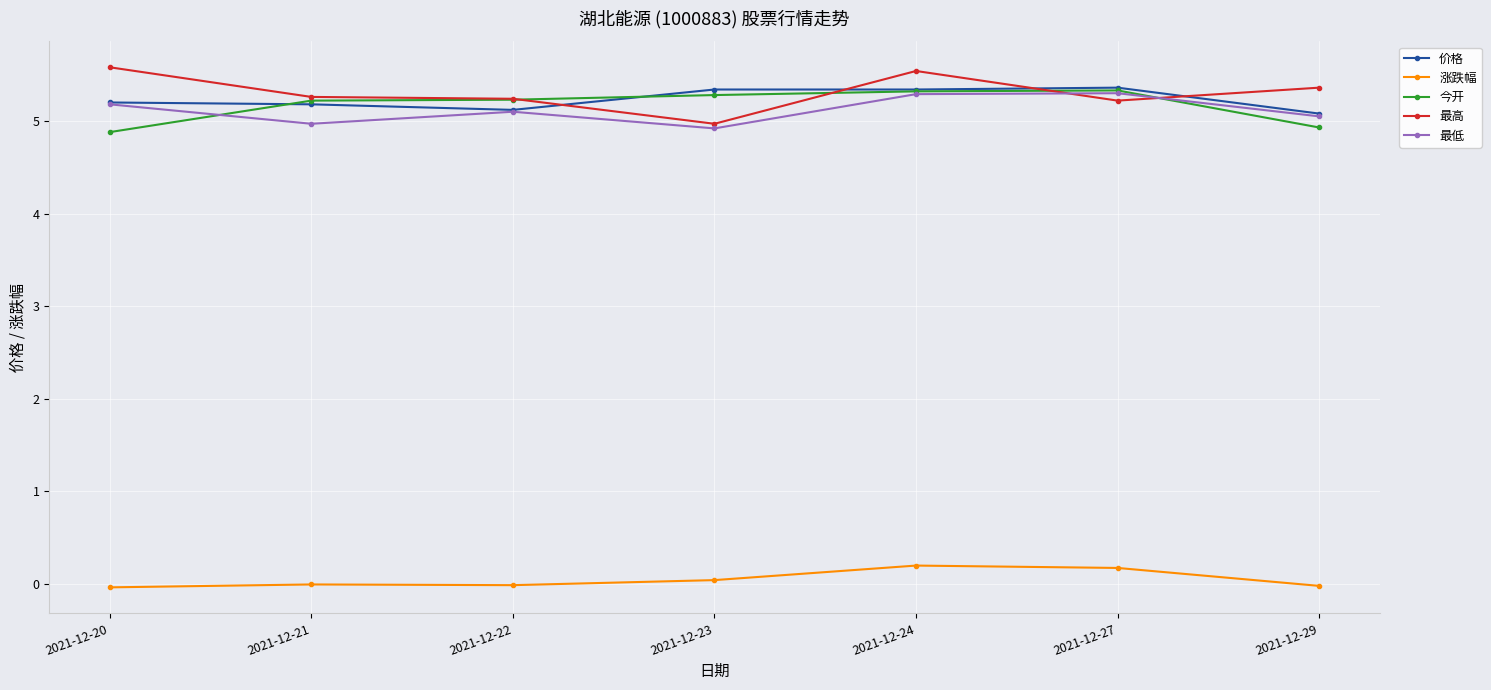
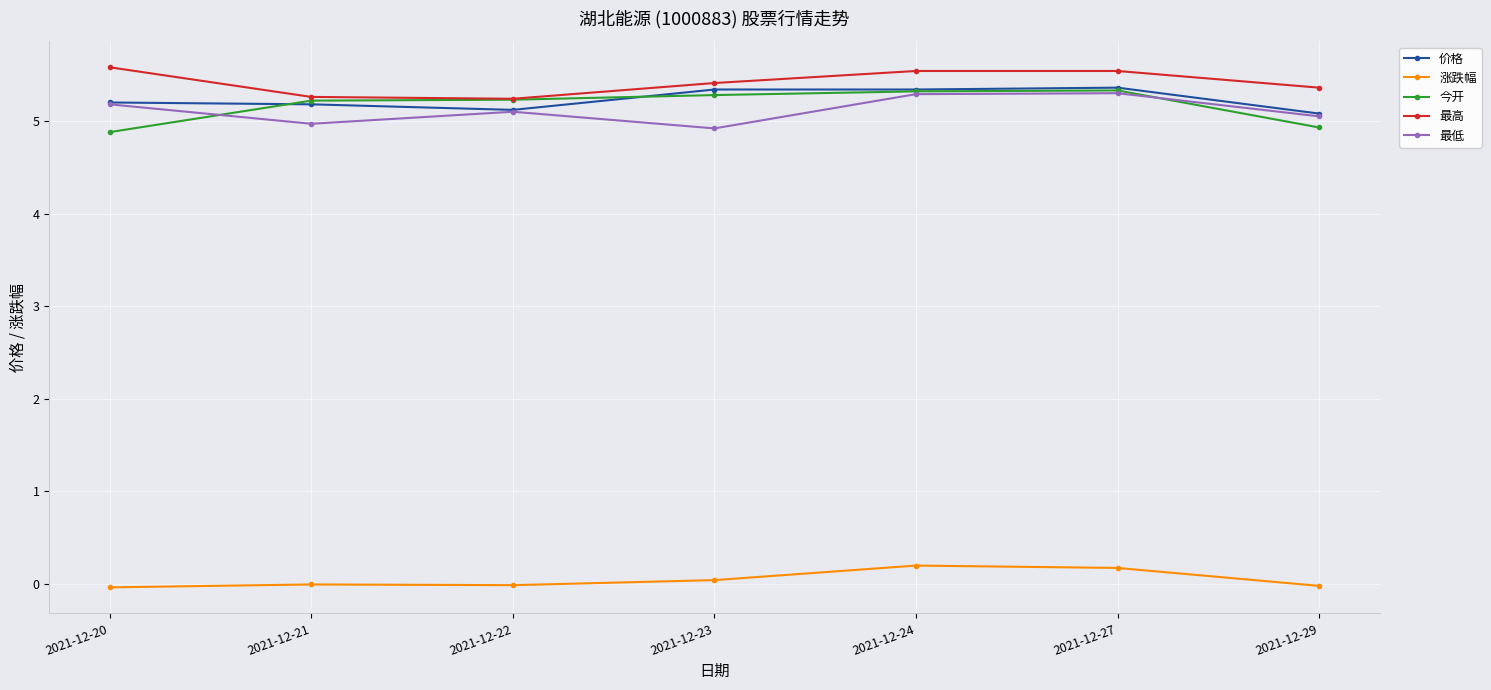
最高, 2021-12-23: 5.0 -> 5.4
最高, 2021-12-27: 5.2 -> 5.5
